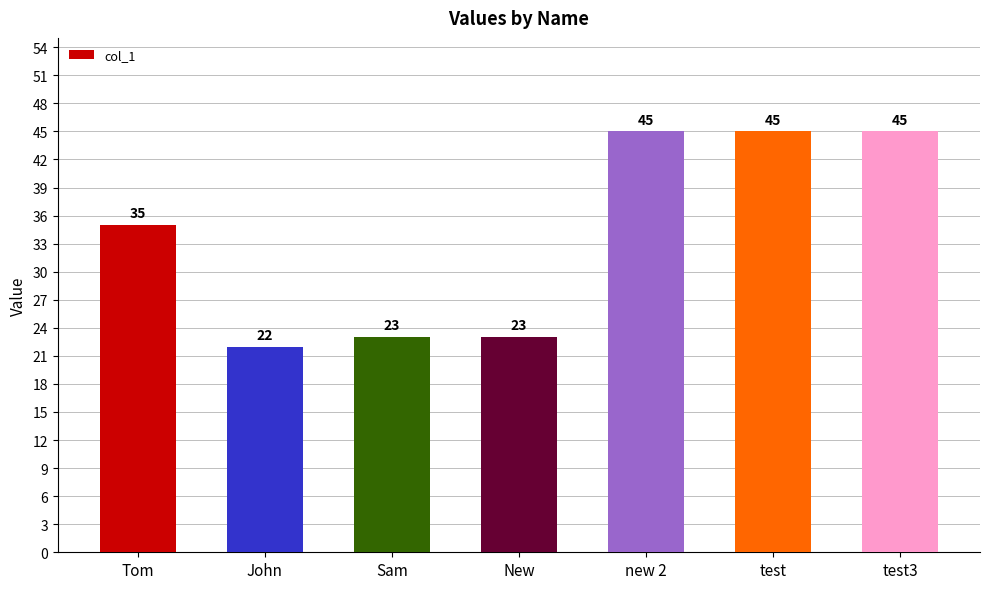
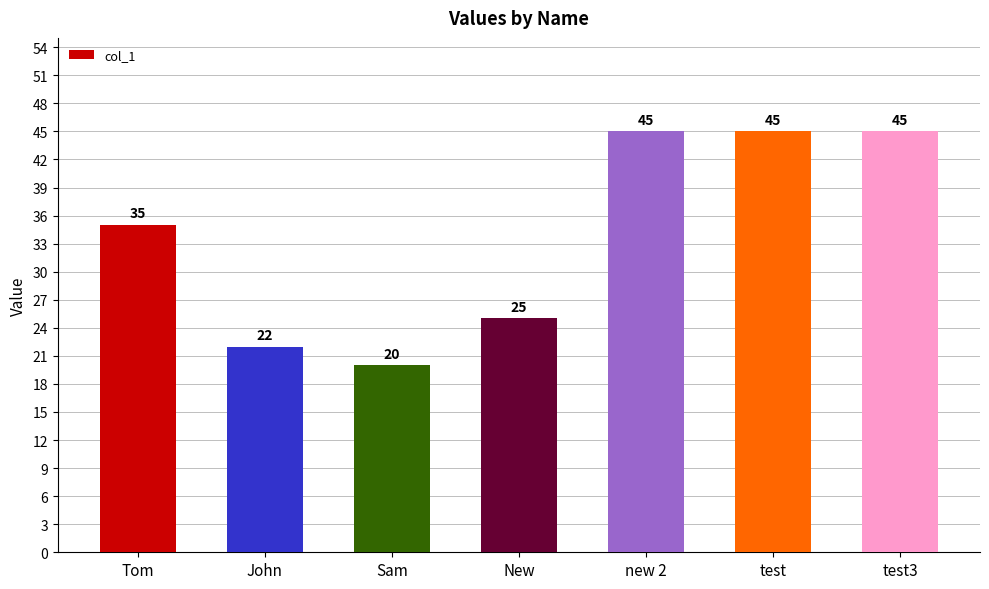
Sam: 23 -> 20
New: 23 -> 25
